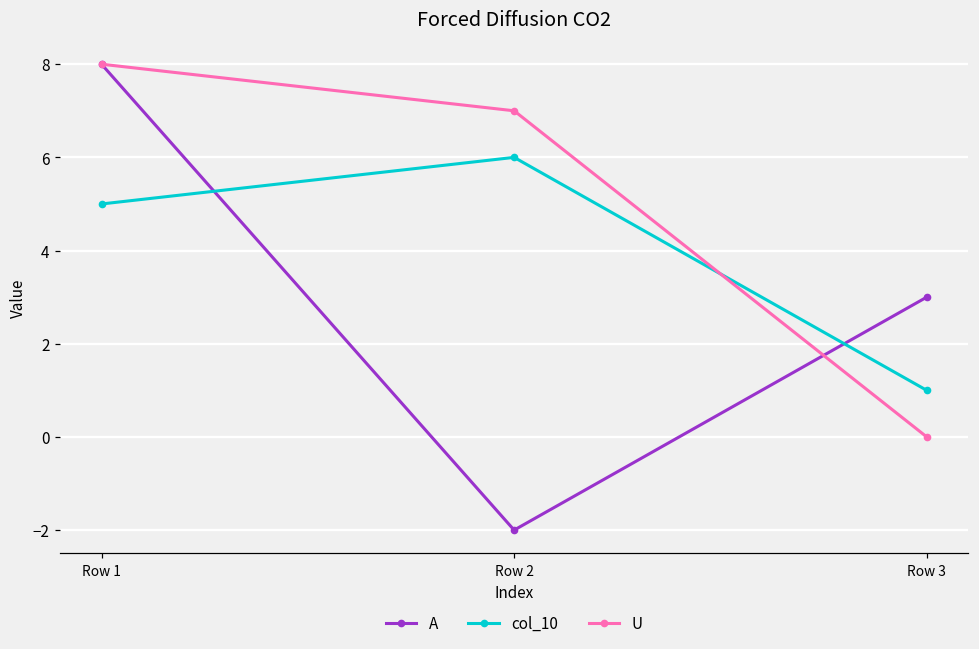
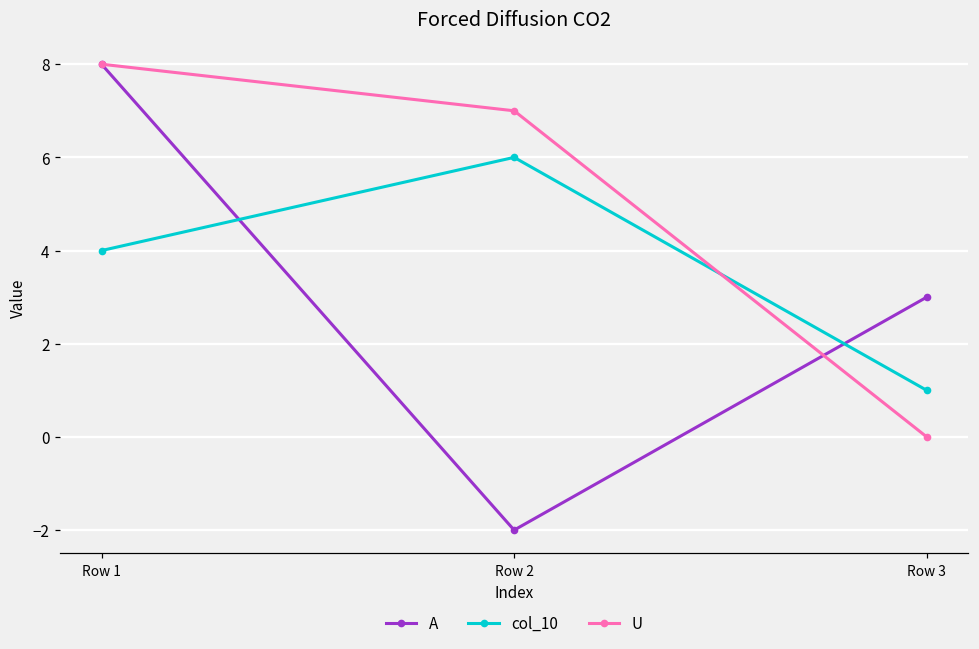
col_10, Row 1: 5 -> 4
